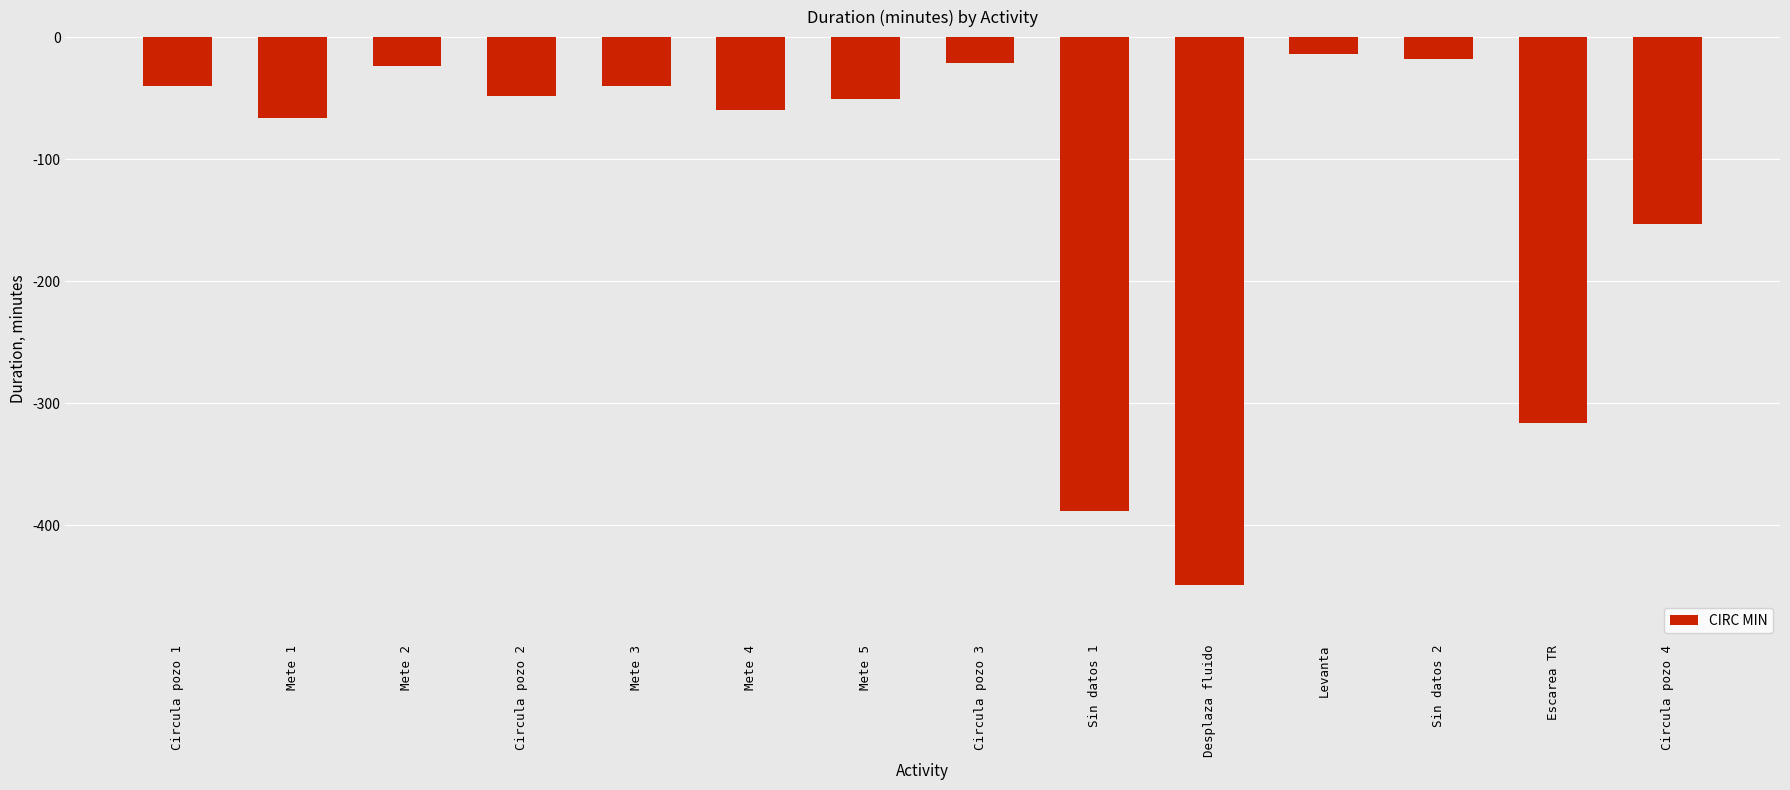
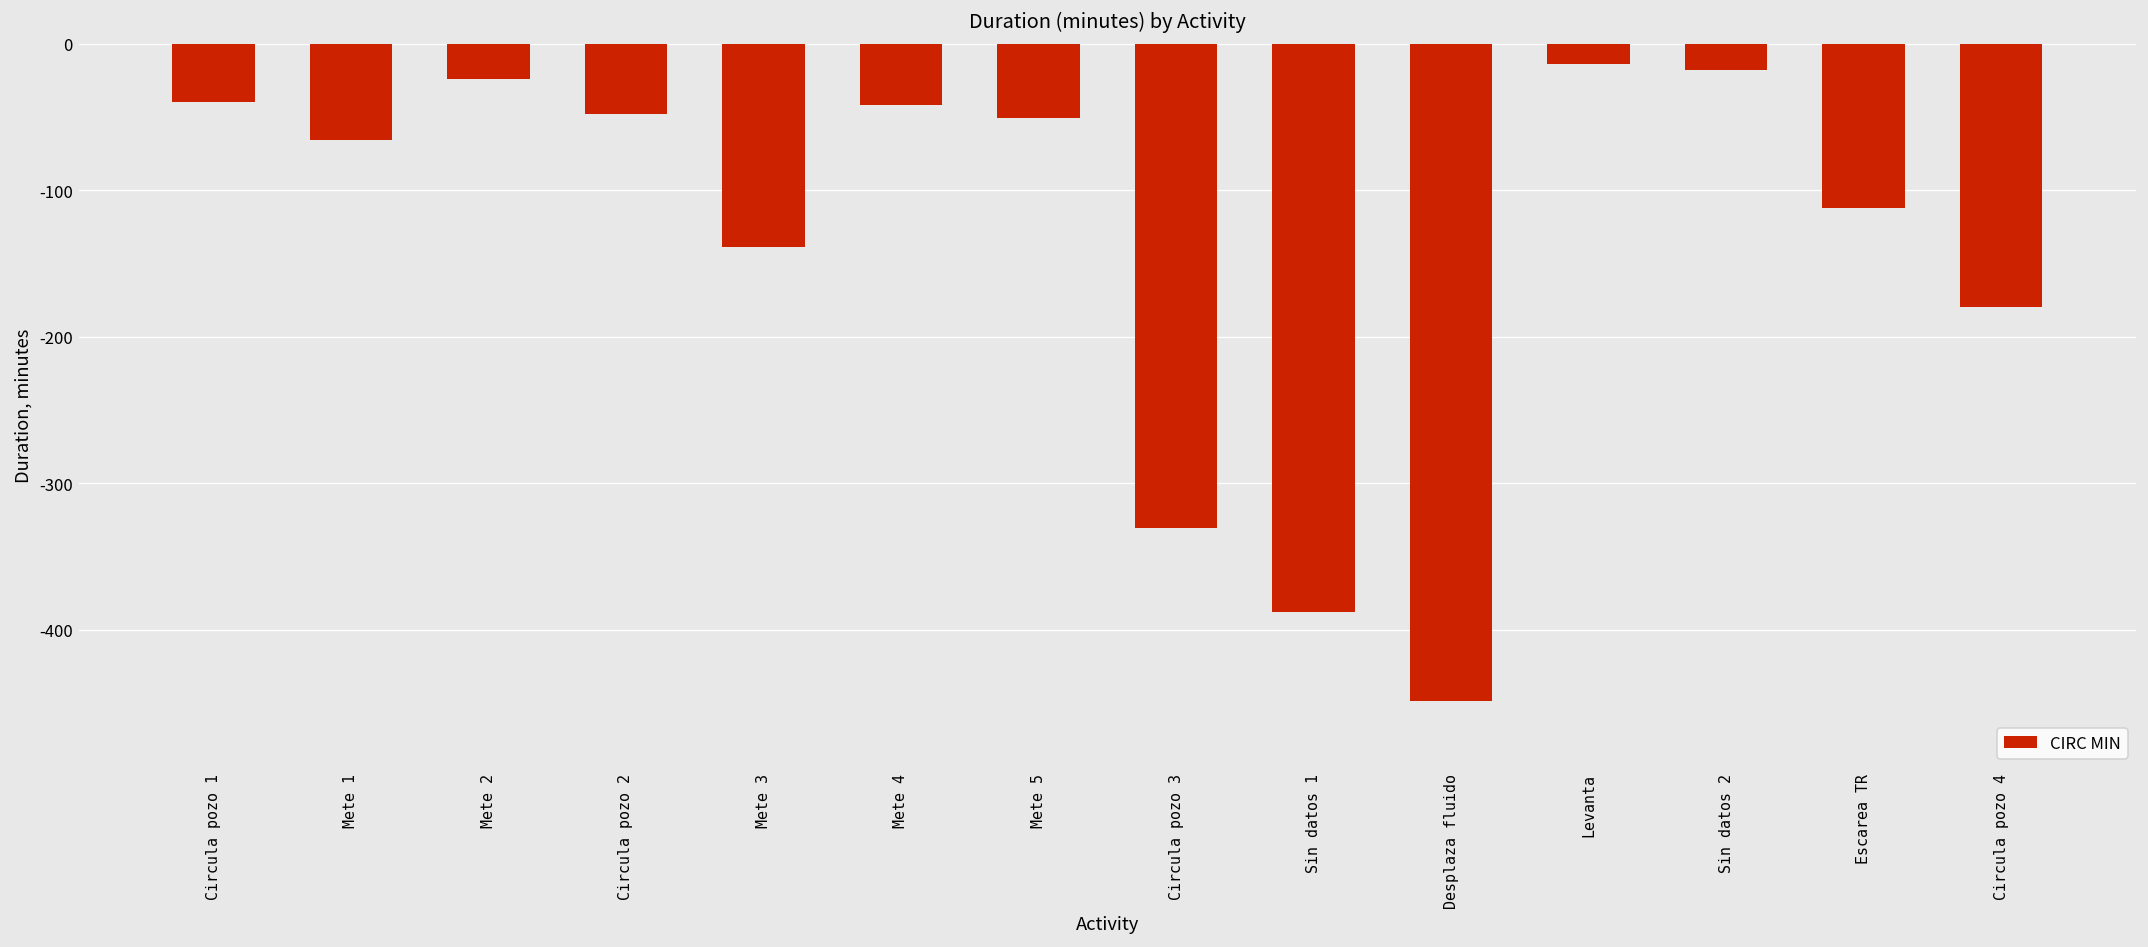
Mete 3: -40 -> -139
Mete 4: -60 -> -42
Circula pozo 3: -21 -> -331
Escarea TR: -316 -> -112
Circula pozo 4: -153 -> -180
